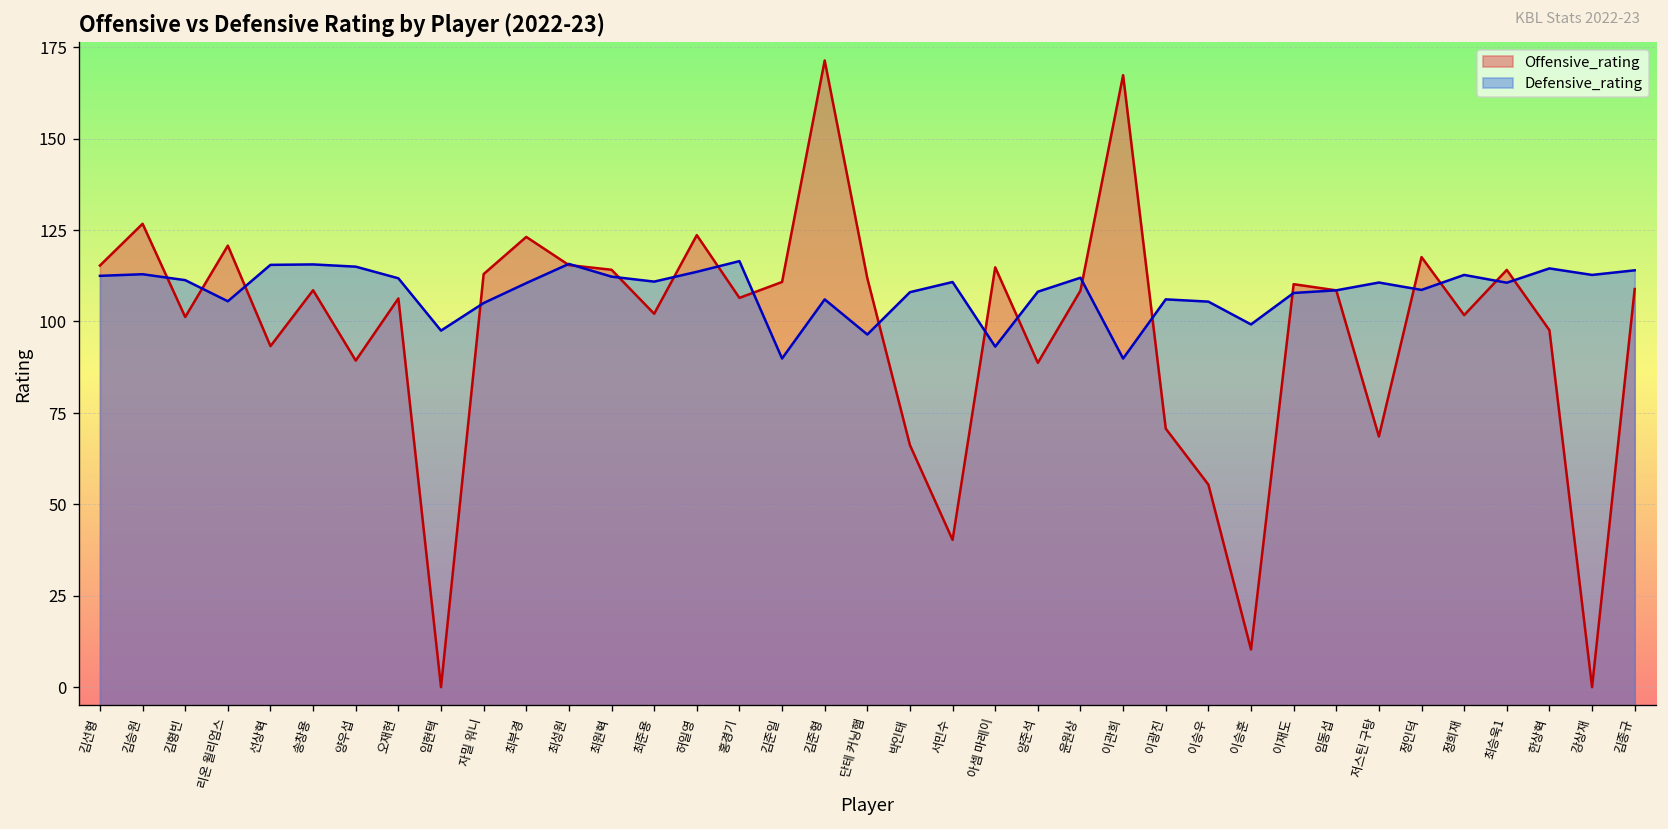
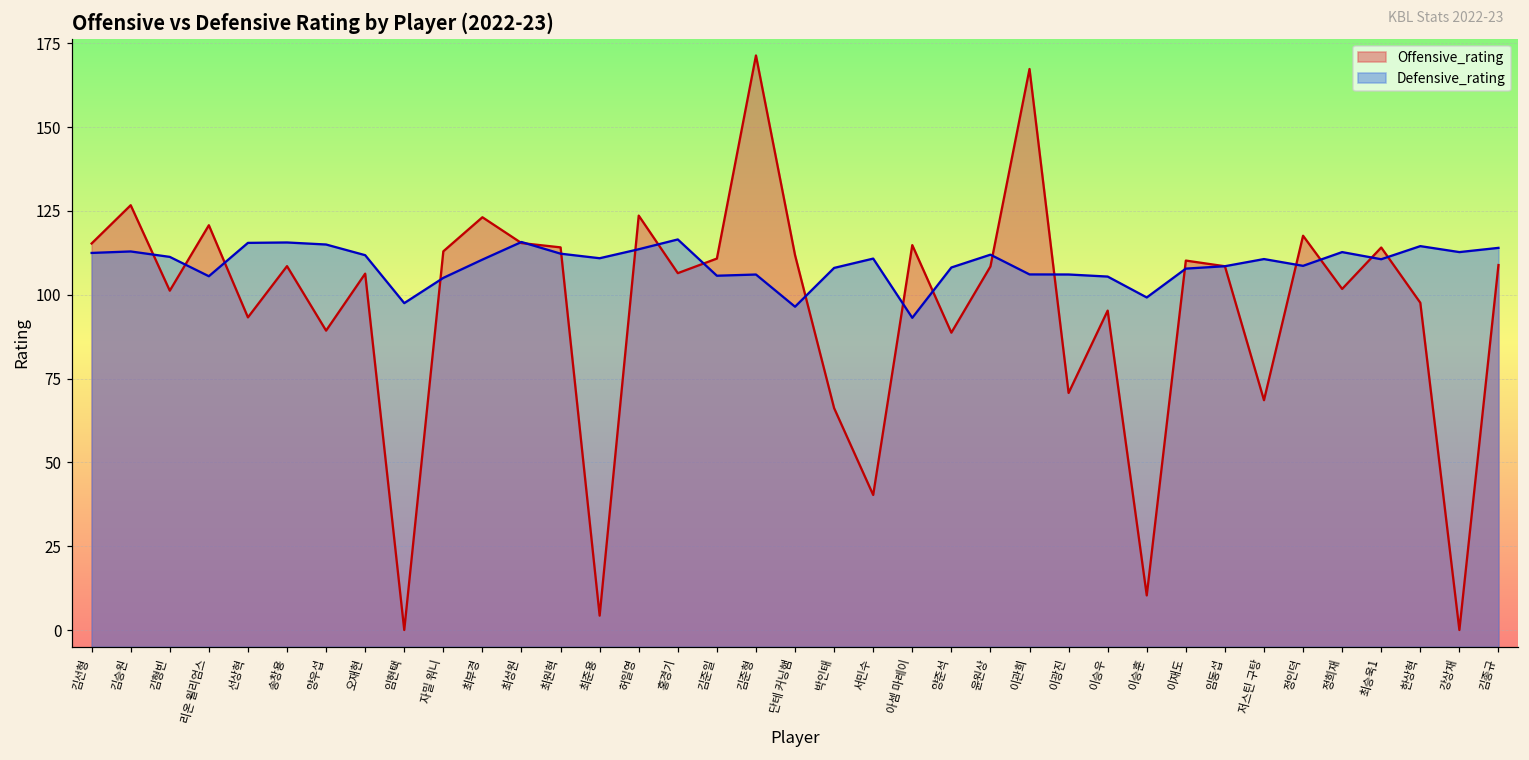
Offensive_rating, 최준용: 102 -> 4
Defensive_rating, 김준일: 90 -> 106
Defensive_rating, 이관희: 90 -> 106
Offensive_rating, 이승우: 55 -> 95
